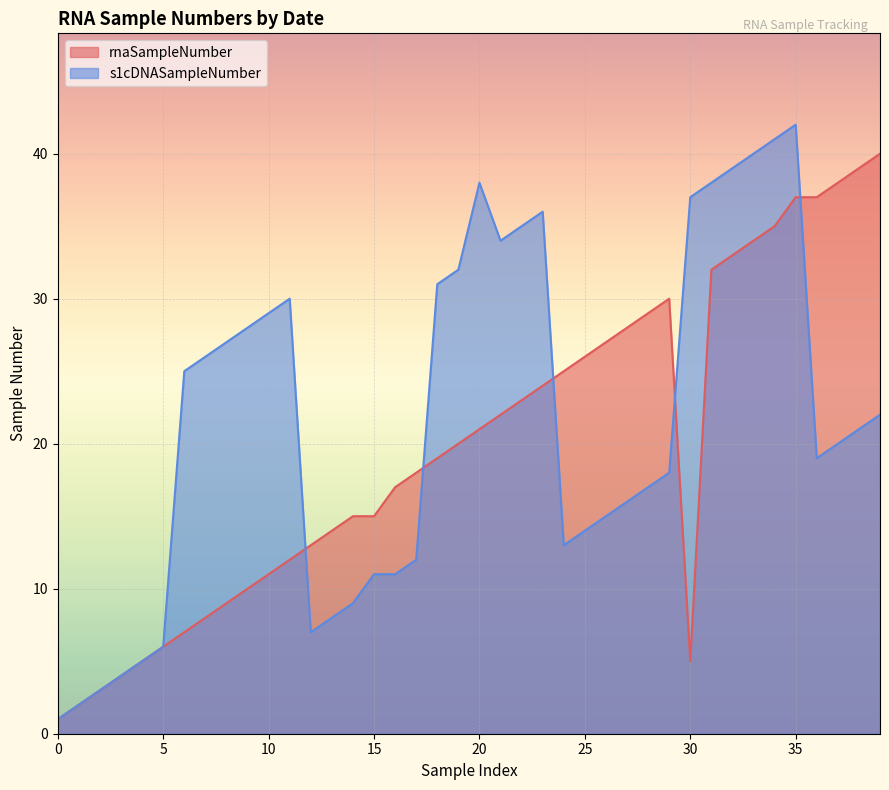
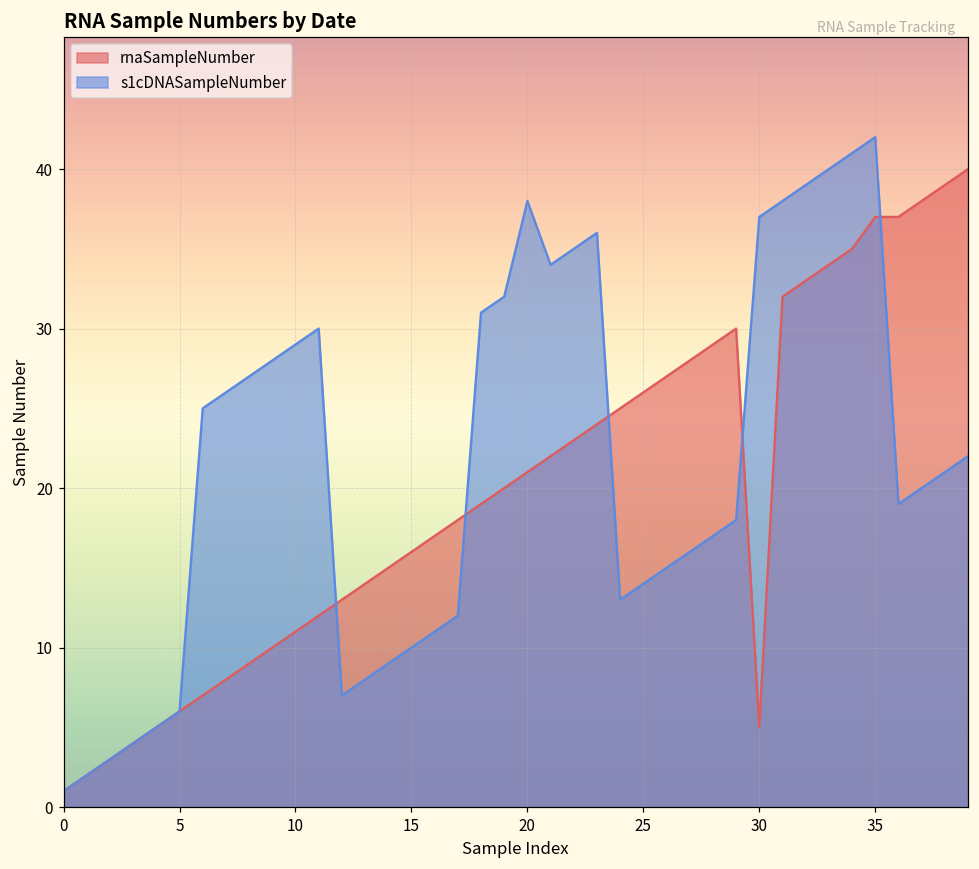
rnaSampleNumber, 15: 15 -> 16
s1cDNASampleNumber, 15: 11 -> 10
